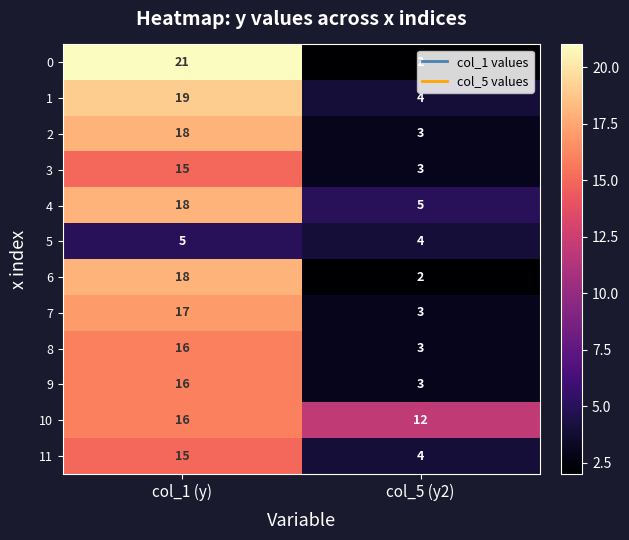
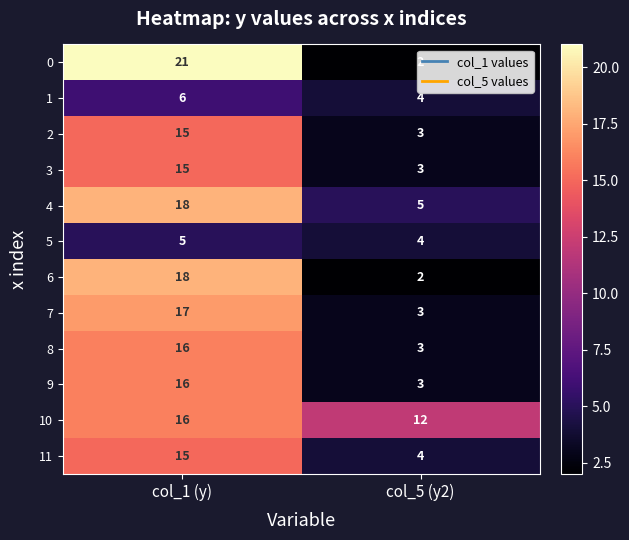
1, col_1 (y): 19 -> 6
2, col_1 (y): 18 -> 15
